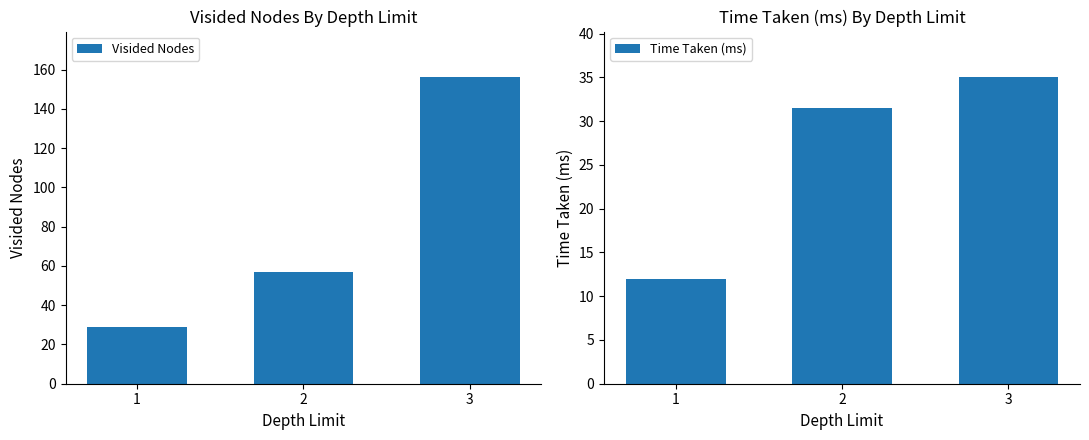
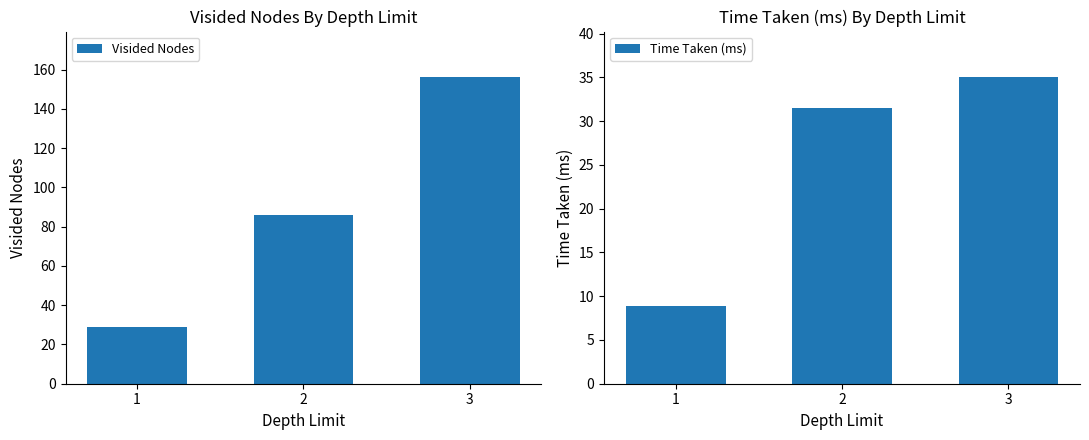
Visided Nodes By Depth Limit, 2: 57 -> 86
Time Taken (ms) By Depth Limit, 1: 12 -> 9
